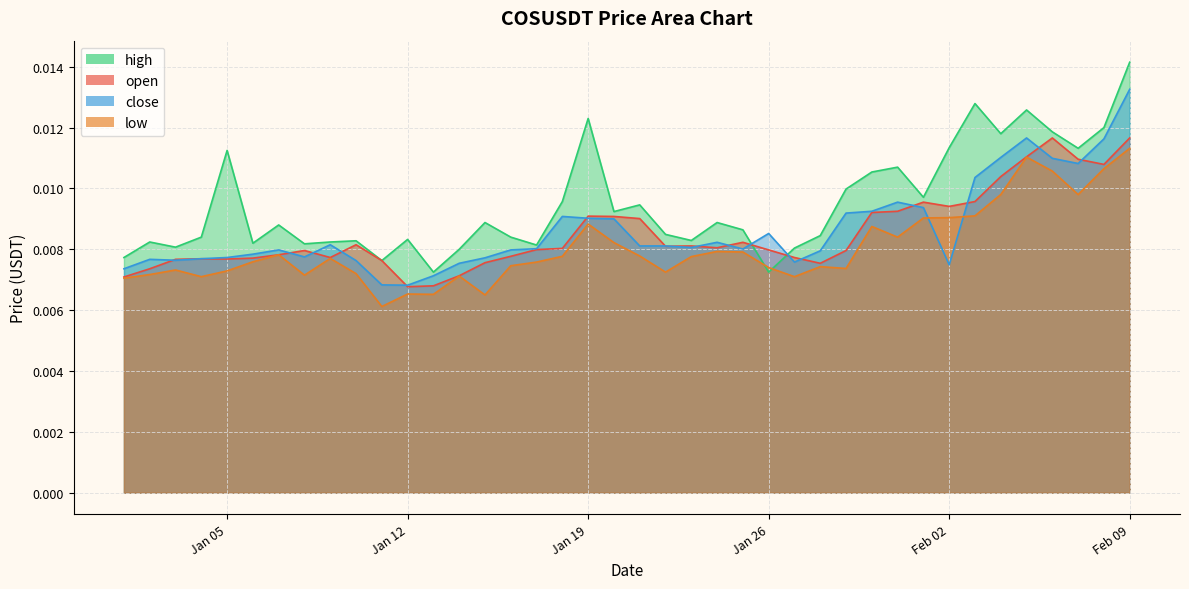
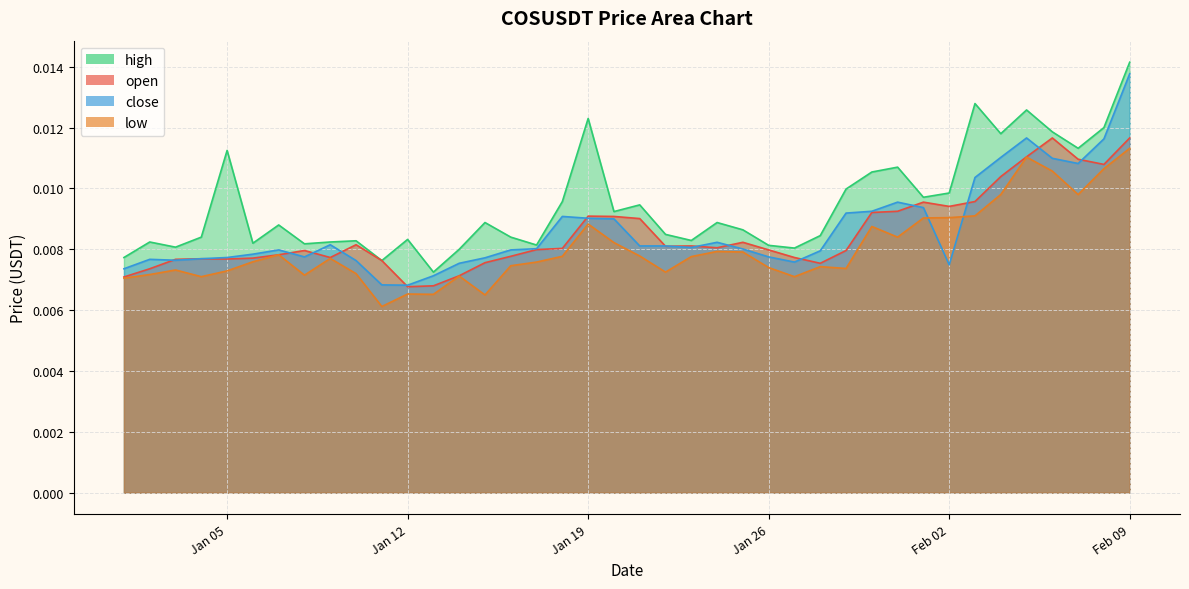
high, Jan 26: 0.0073 -> 0.0081
close, Jan 26: 0.0085 -> 0.0078
high, Feb 02: 0.0113 -> 0.0099
close, Feb 09: 0.0133 -> 0.0138
